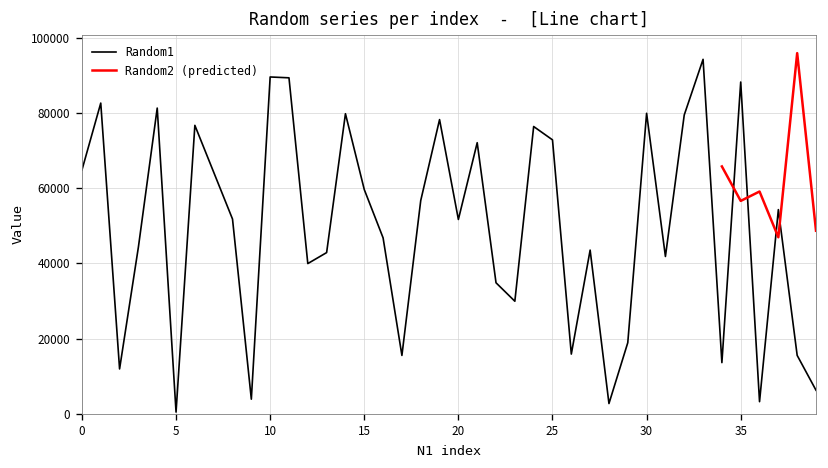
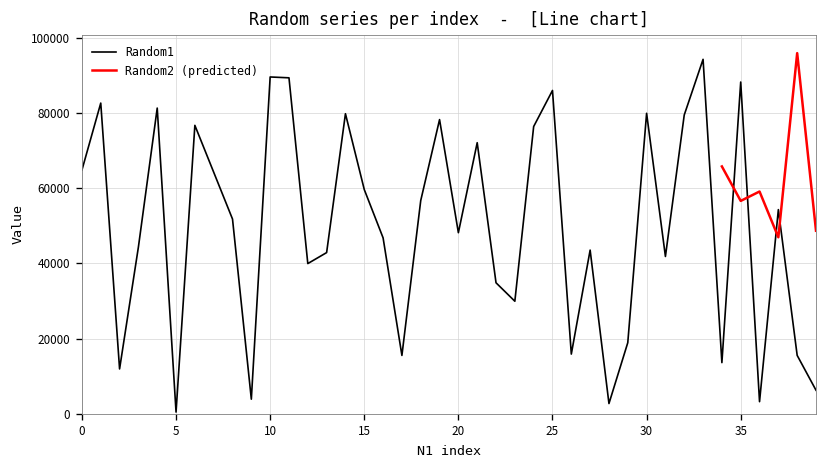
Random1, 20: 52000 -> 48000
Random1, 25: 73000 -> 86000
